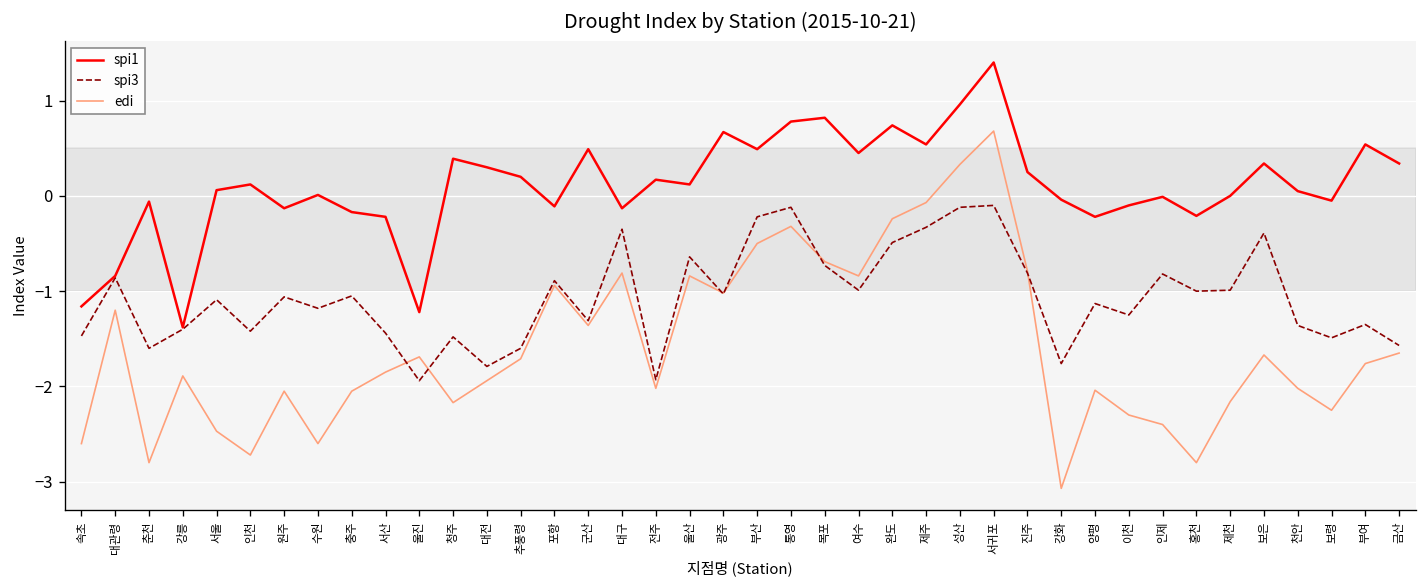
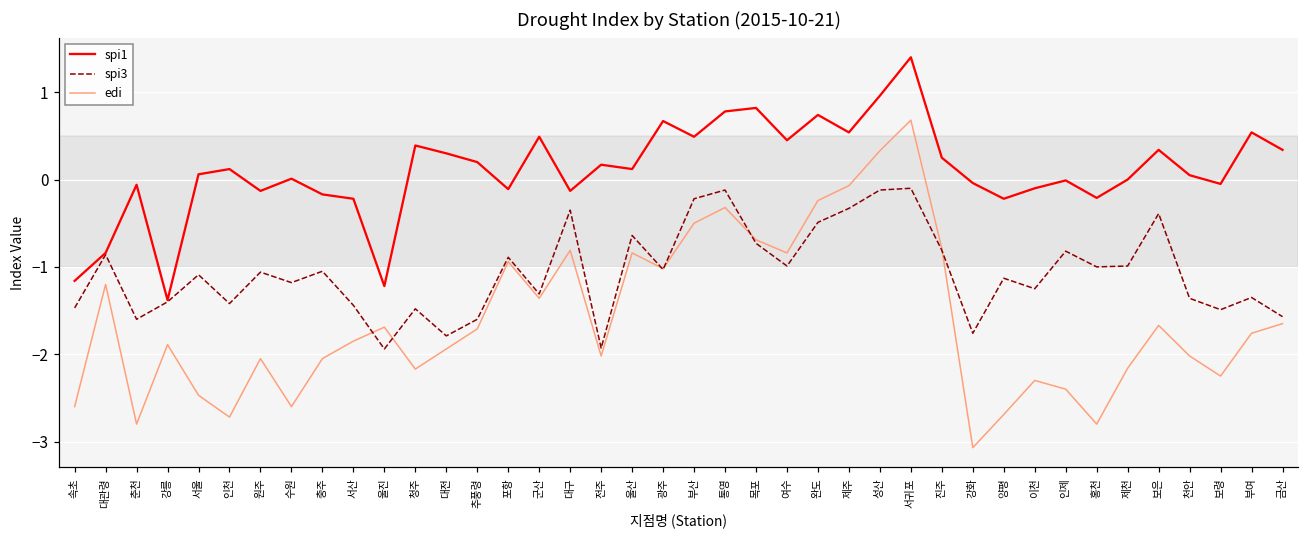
edi, 양평: -2.0 -> -2.7
